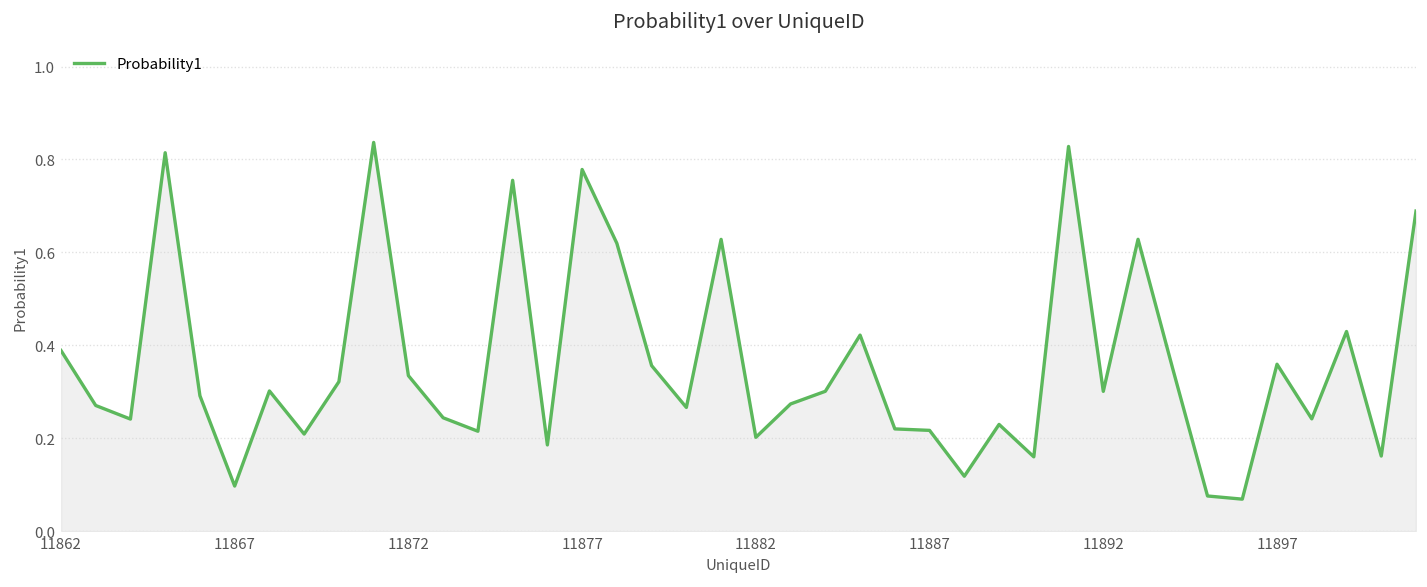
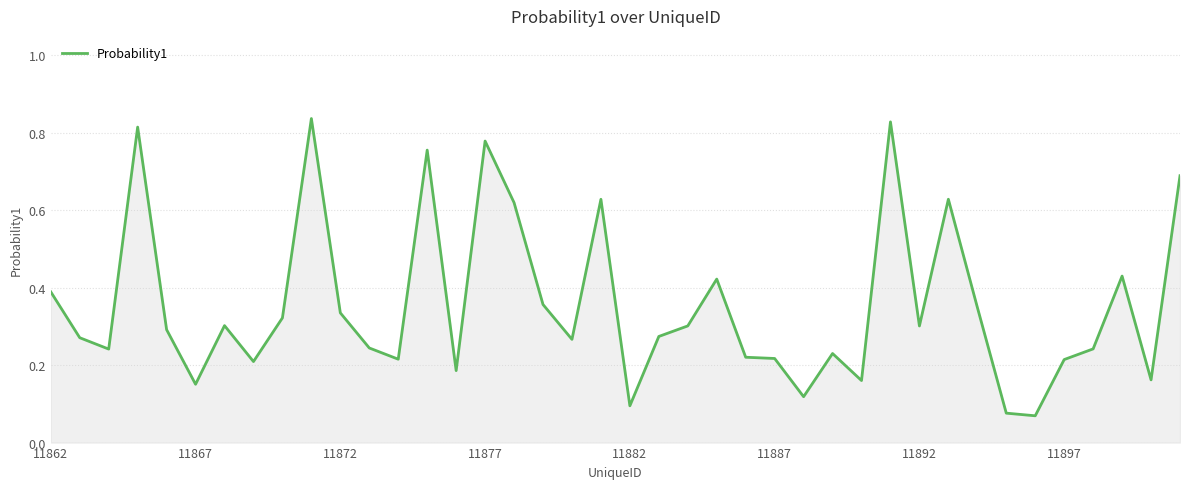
11867: 0.10 -> 0.15
11882: 0.20 -> 0.09
11897: 0.36 -> 0.21
